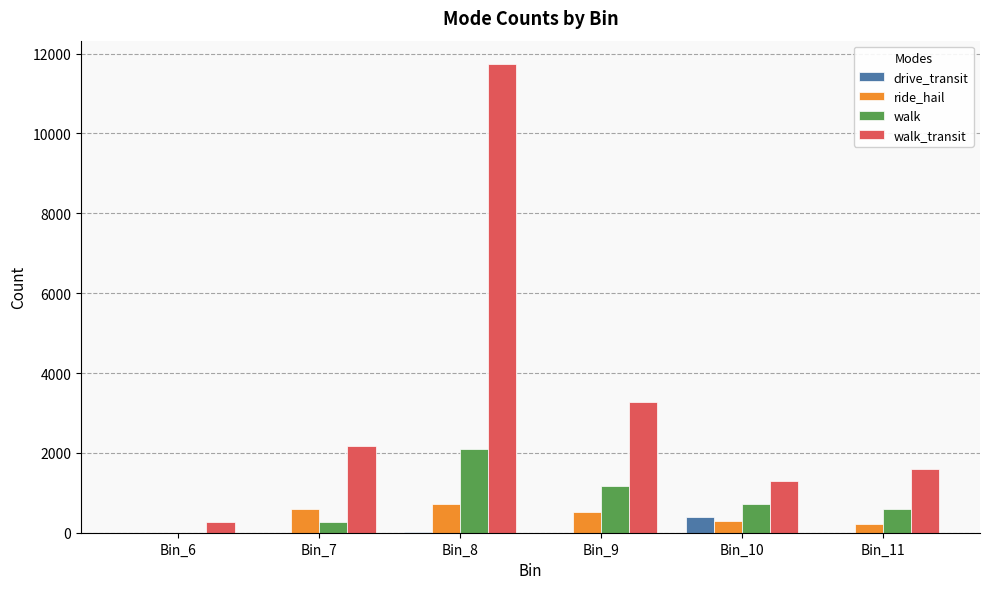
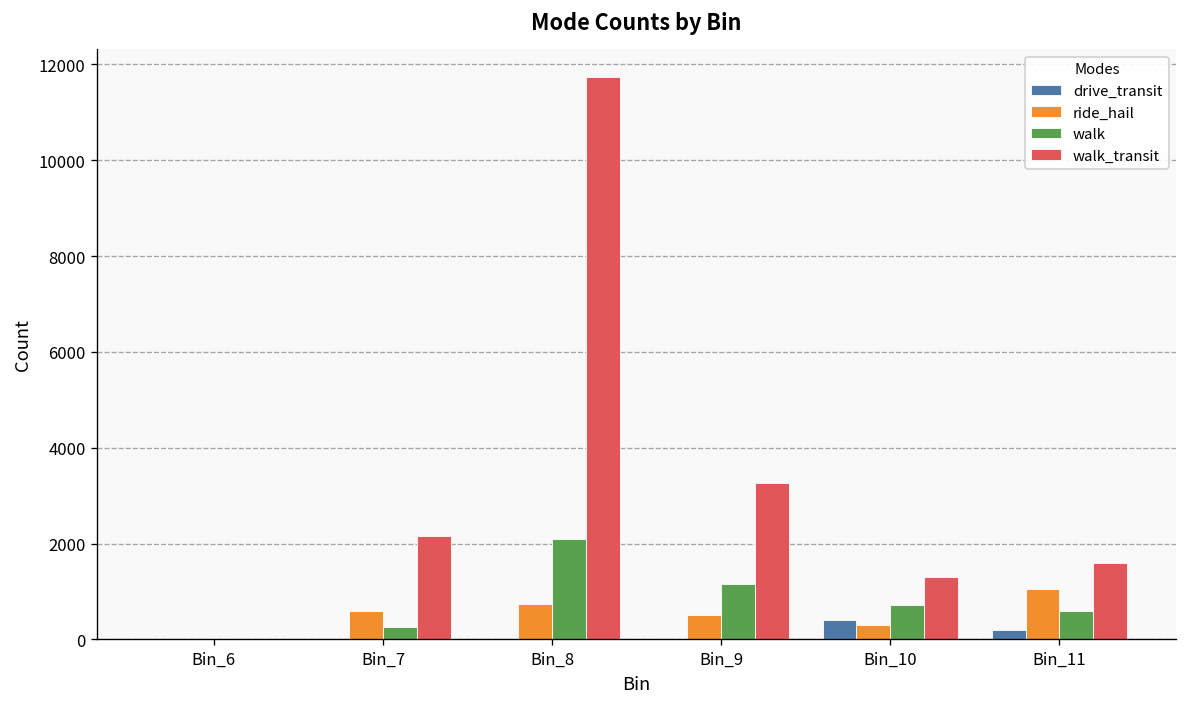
walk_transit, Bin_6: 300 -> 0
drive_transit, Bin_11: 0 -> 200
ride_hail, Bin_11: 200 -> 1000
